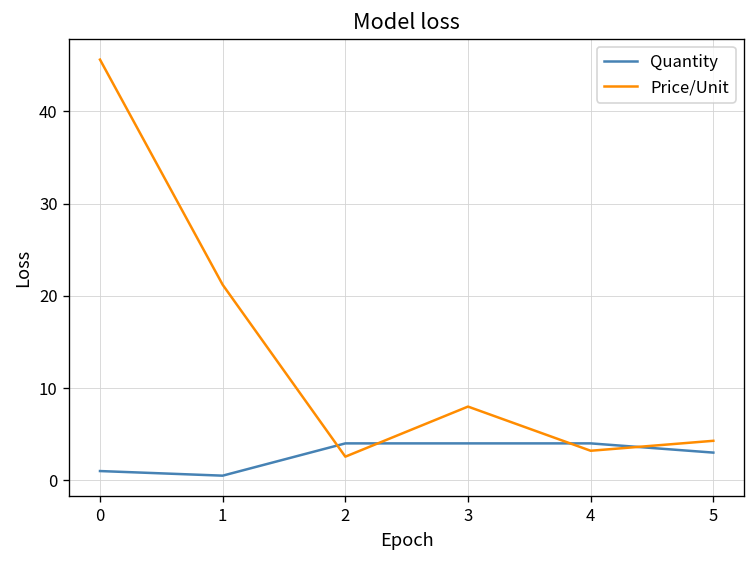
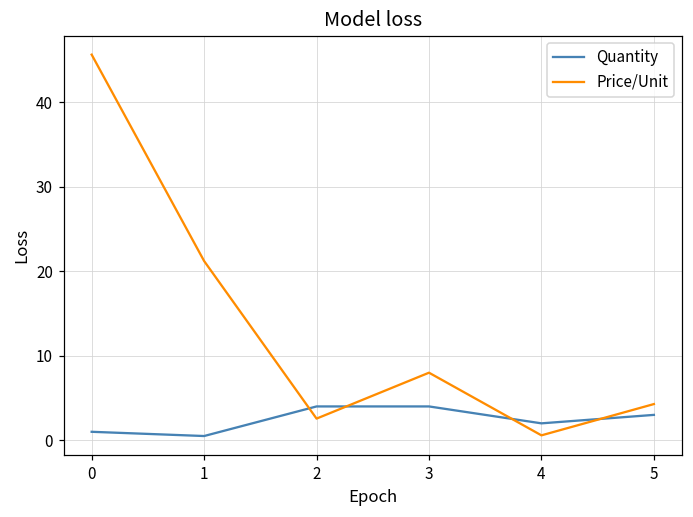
Quantity, 4: 4 -> 2
Price/Unit, 4: 3 -> 1
